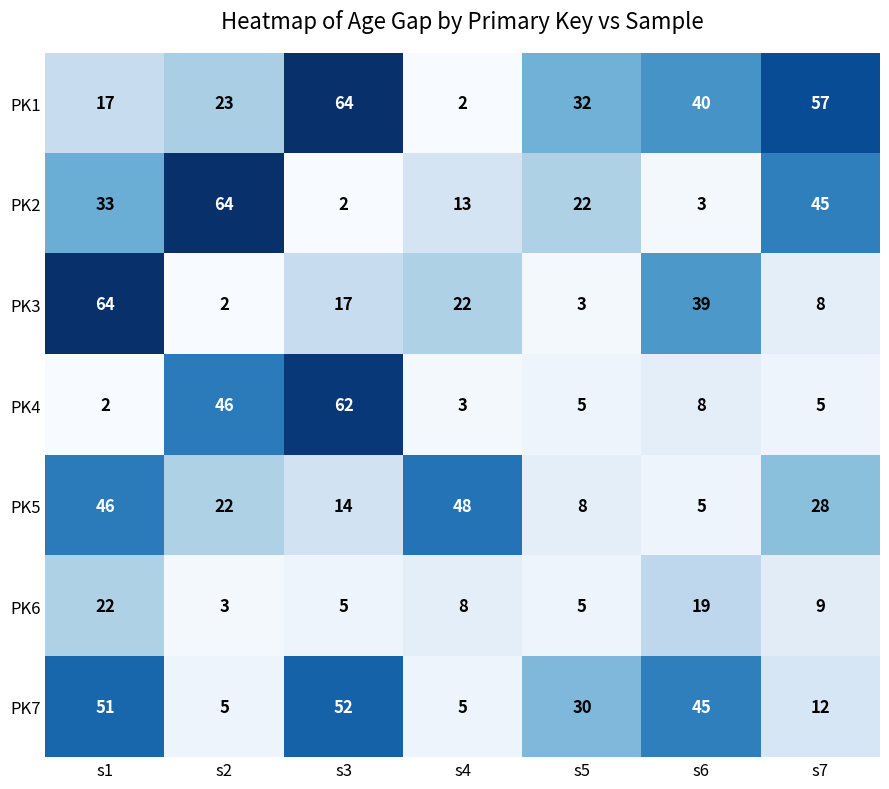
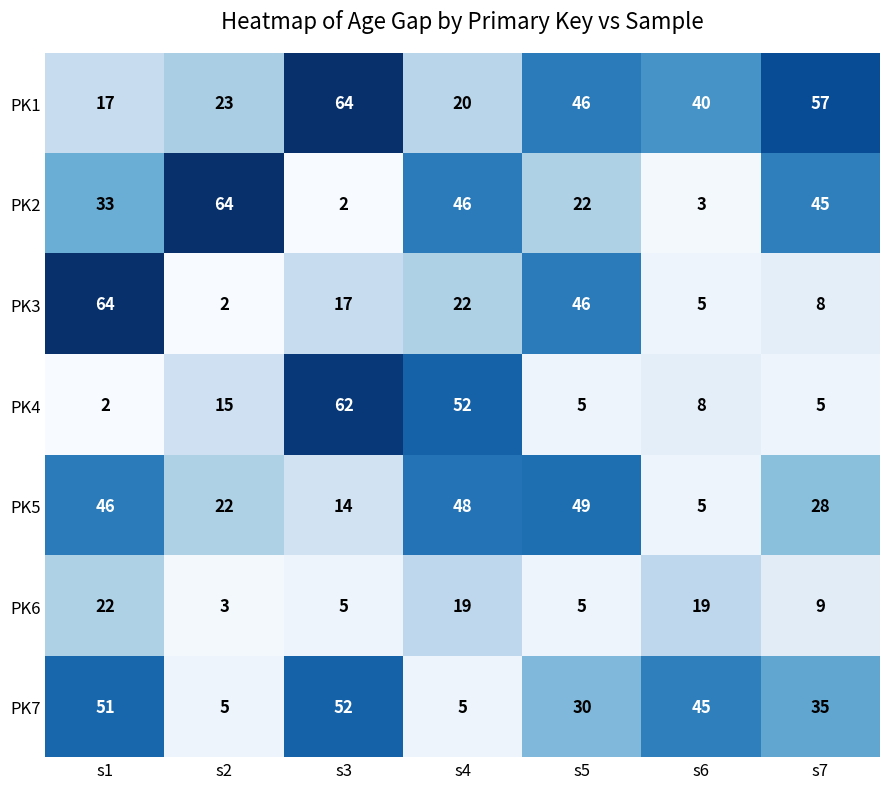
PK1, s4: 2 -> 20
PK1, s5: 32 -> 46
PK2, s4: 13 -> 46
PK3, s5: 3 -> 46
PK3, s6: 39 -> 5
PK4, s2: 46 -> 15
PK4, s4: 3 -> 52
PK5, s5: 8 -> 49
PK6, s4: 8 -> 19
PK7, s7: 12 -> 35
